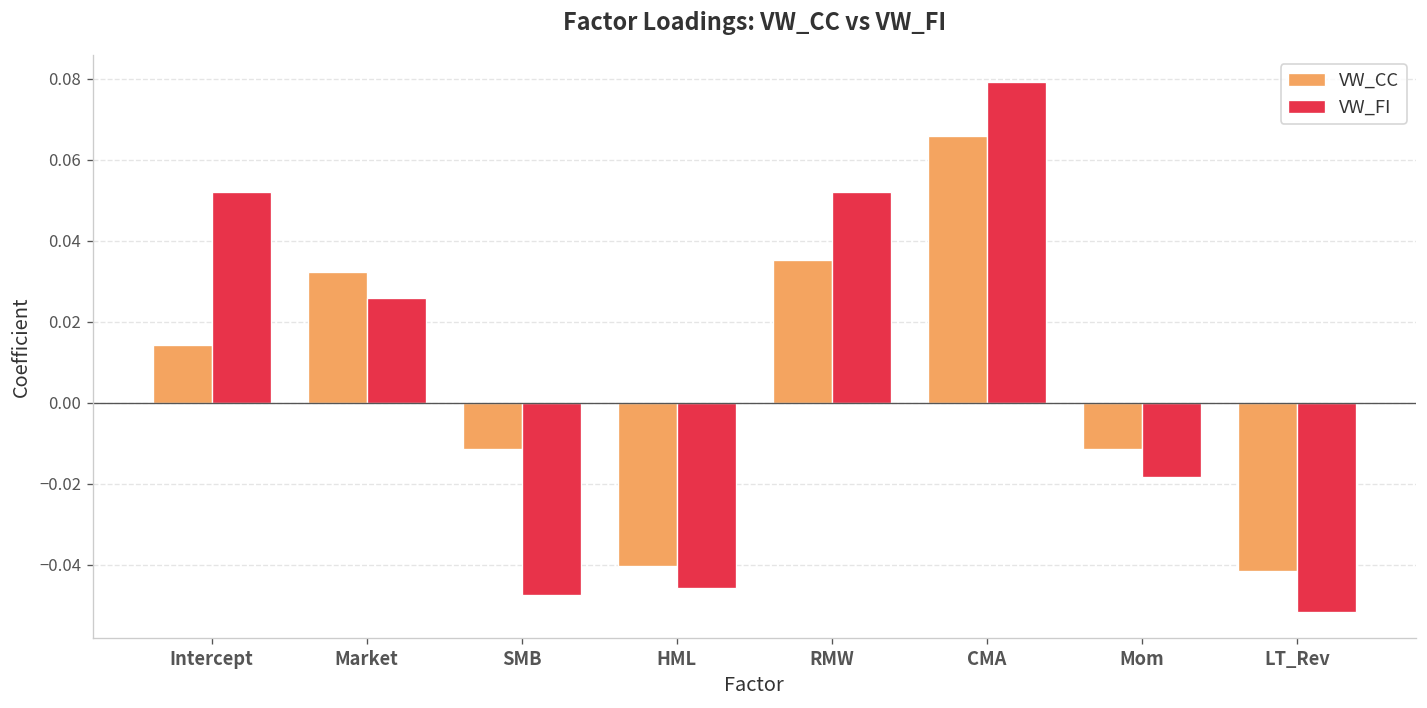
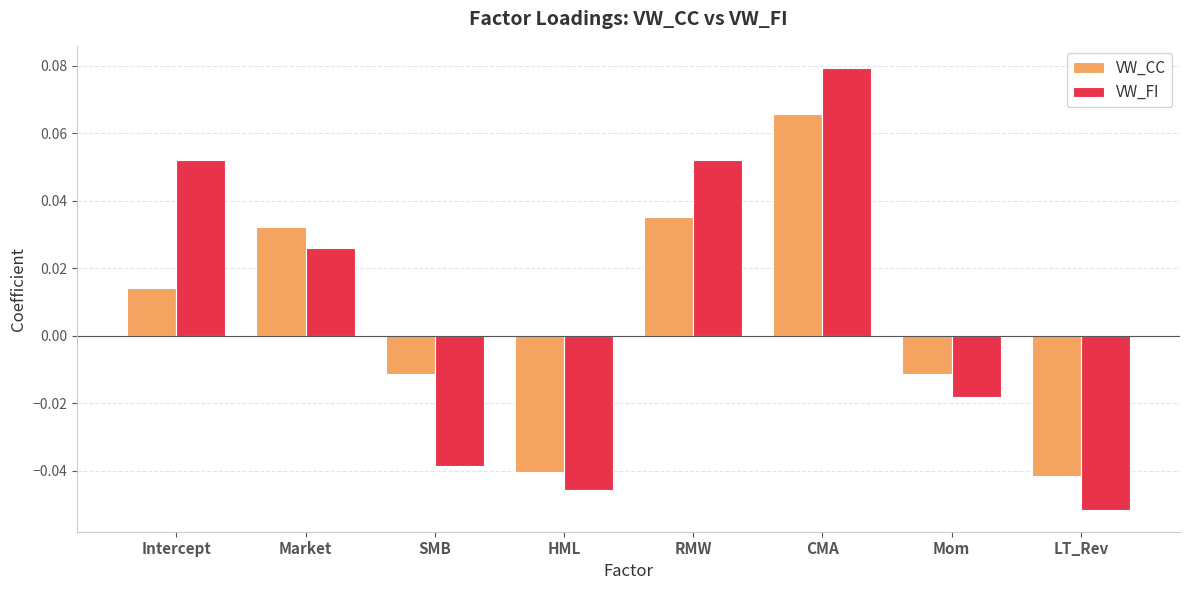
VW_FI, SMB: -0.048 -> -0.039
